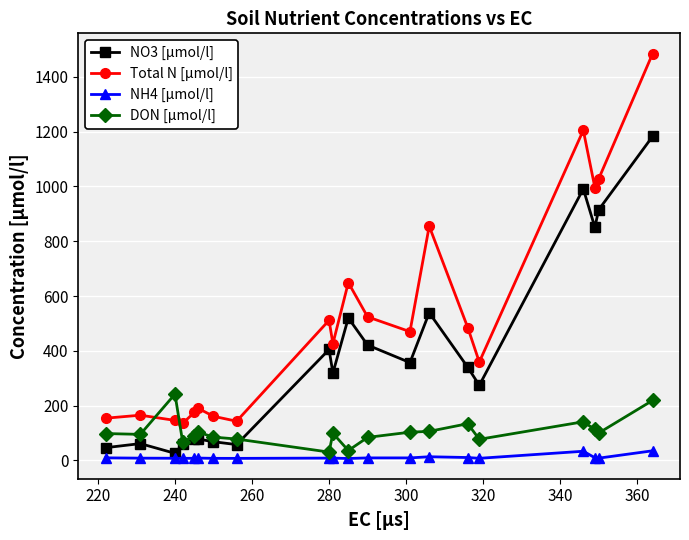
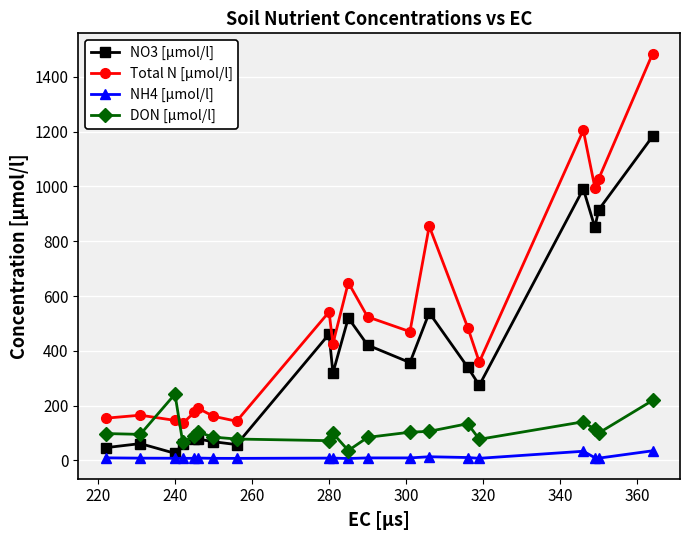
NO3 [µmol/l], 280: 400 -> 460
Total N [µmol/l], 280: 510 -> 540
DON [µmol/l], 280: 30 -> 70
